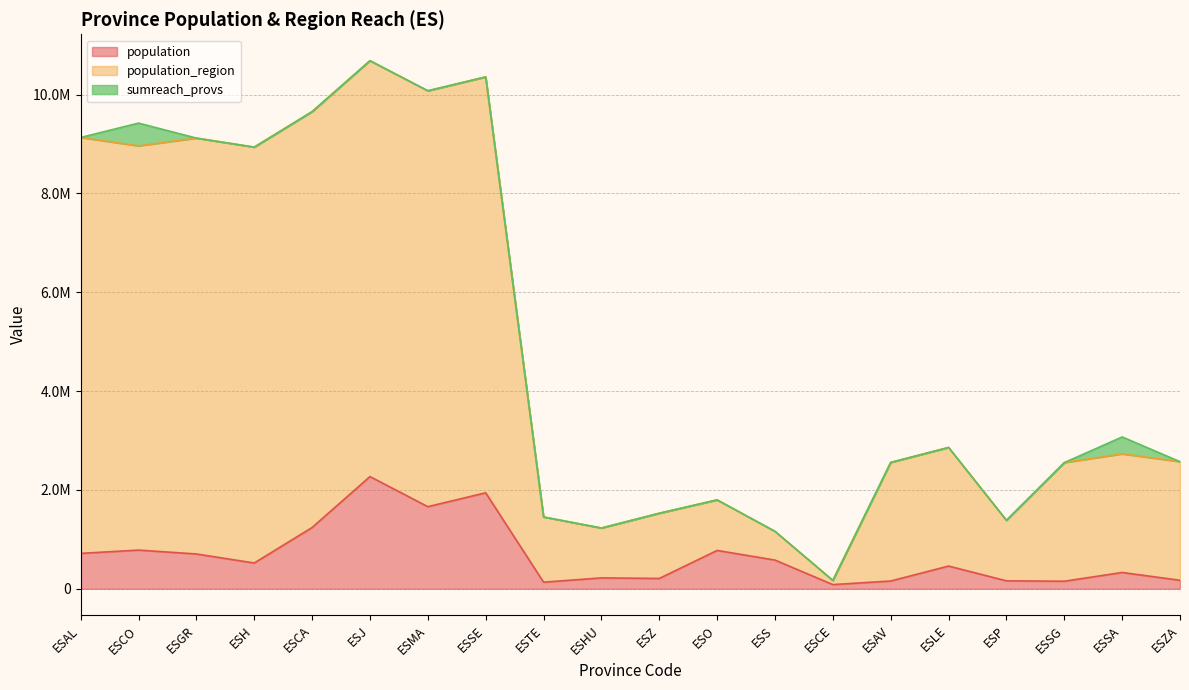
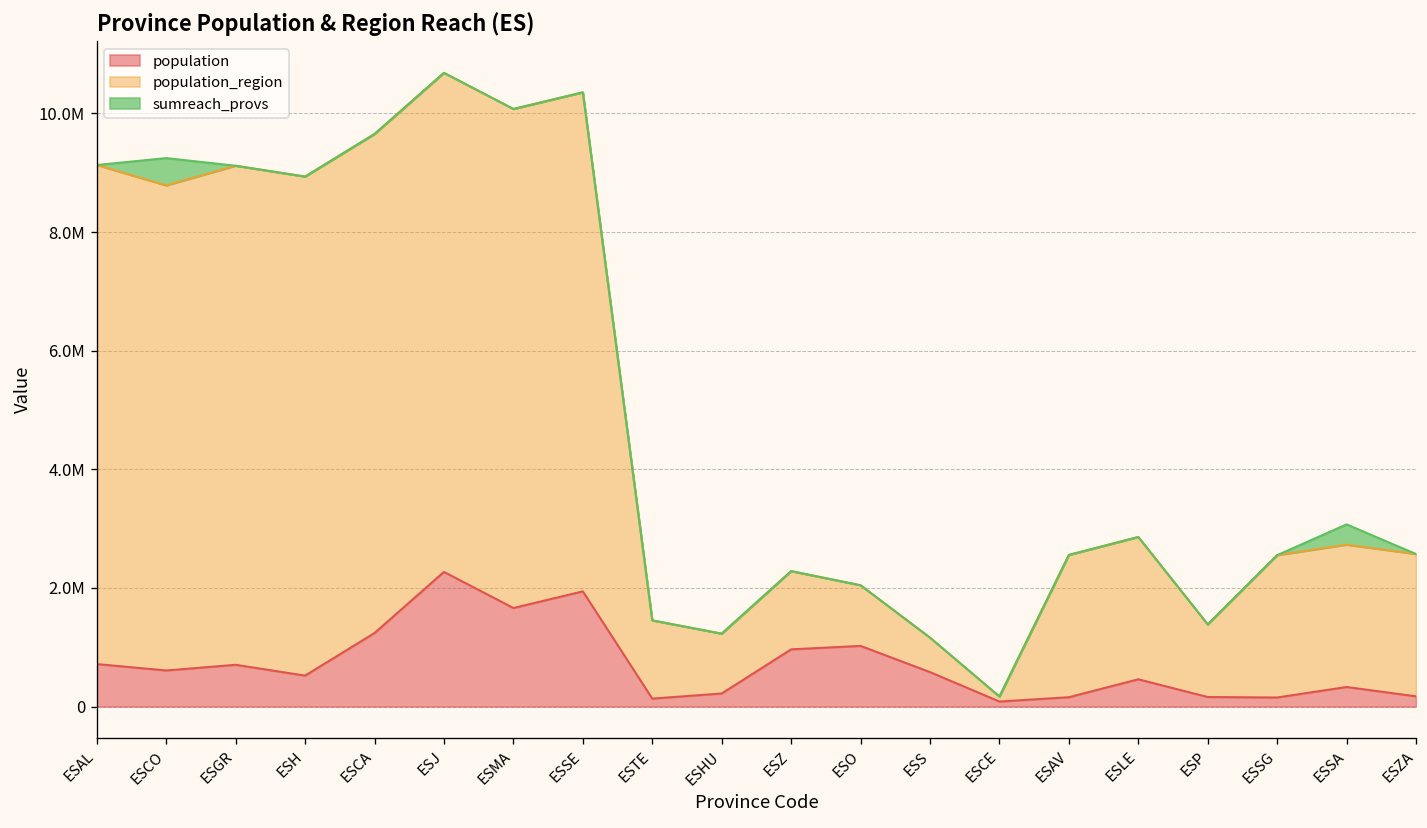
population, ESCO: 800000 -> 600000
population, ESZ: 200000 -> 1000000
population, ESO: 800000 -> 1000000
